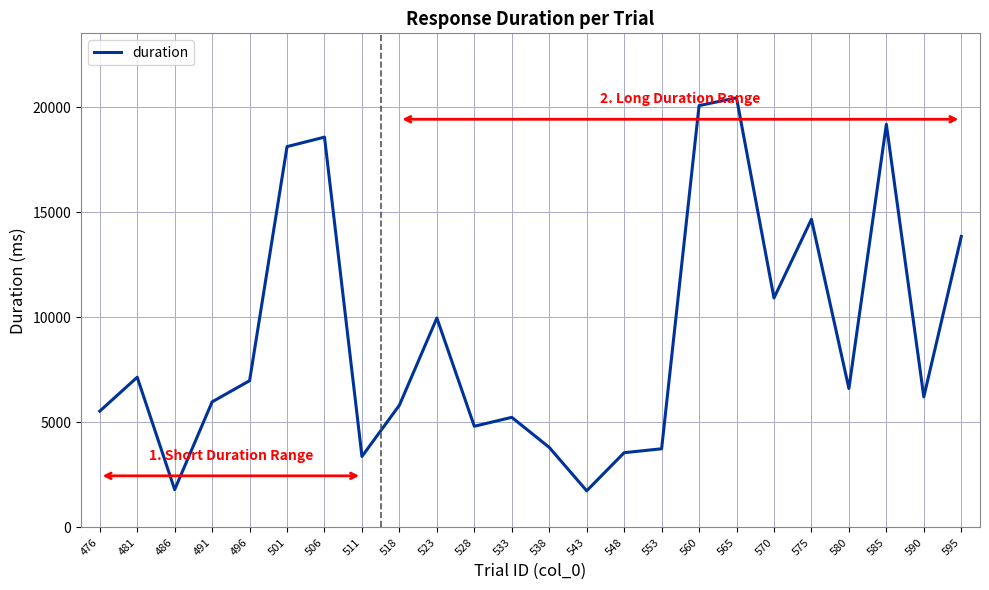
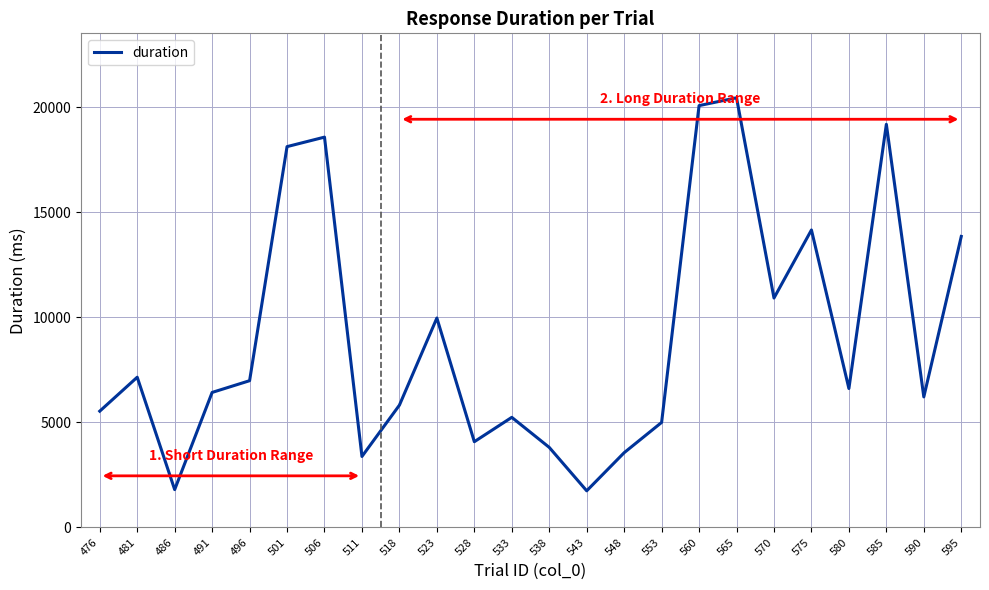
491: 6000 -> 6400
528: 4800 -> 4100
553: 3700 -> 5000
575: 14700 -> 14200
